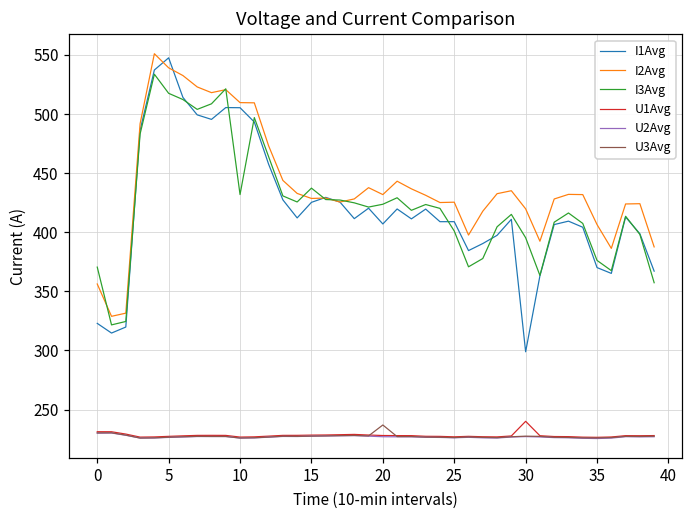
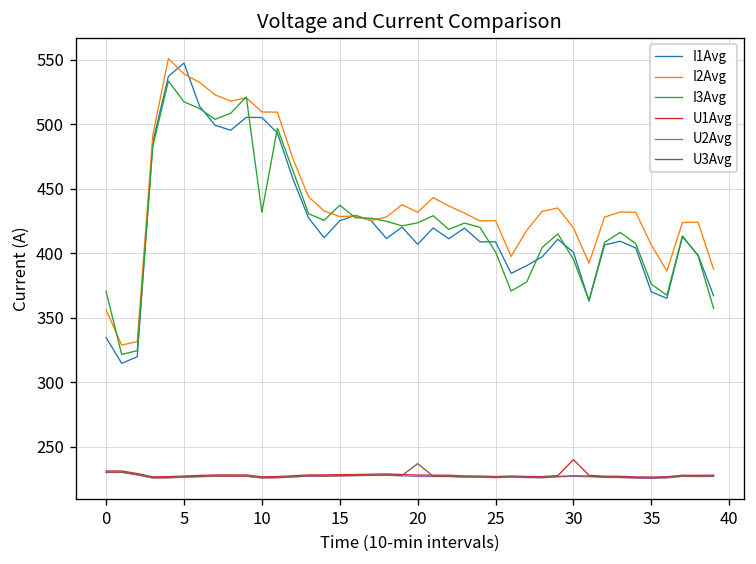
I1Avg, 0: 323 -> 335
I1Avg, 30: 299 -> 401
